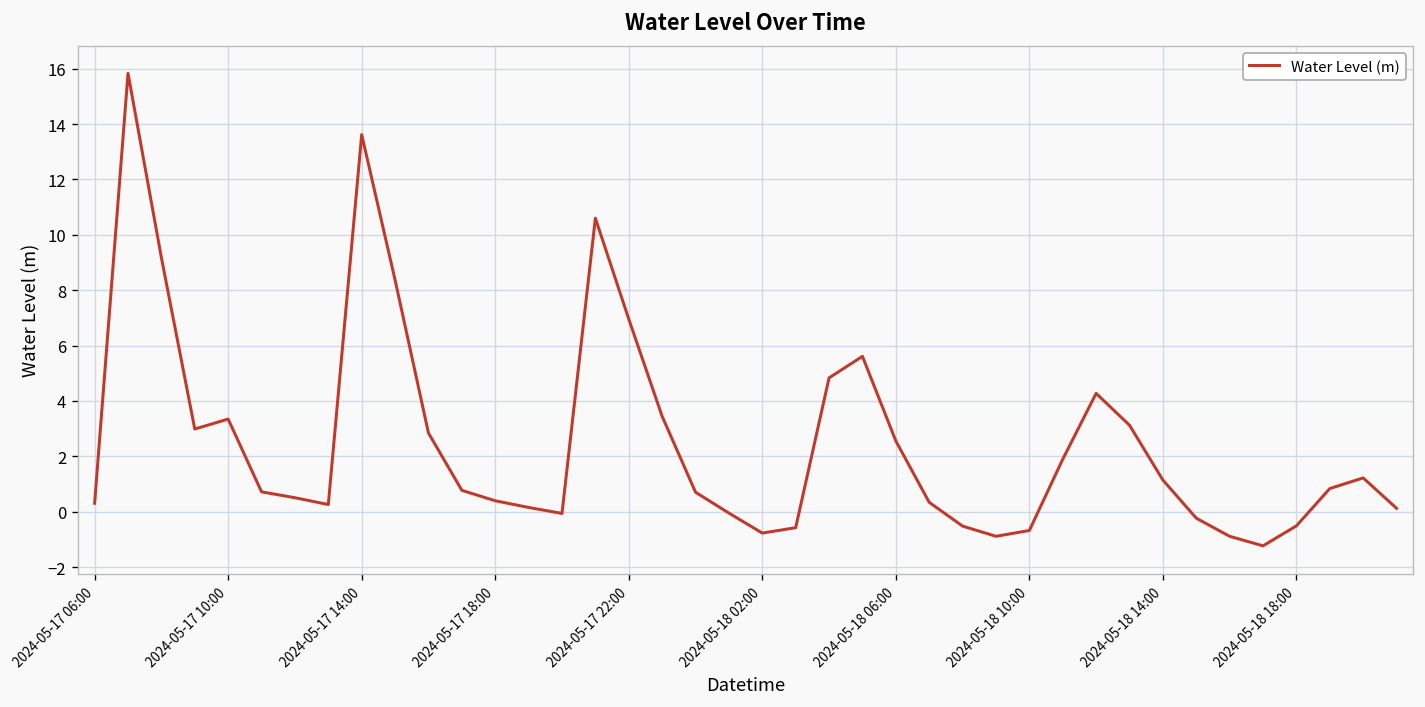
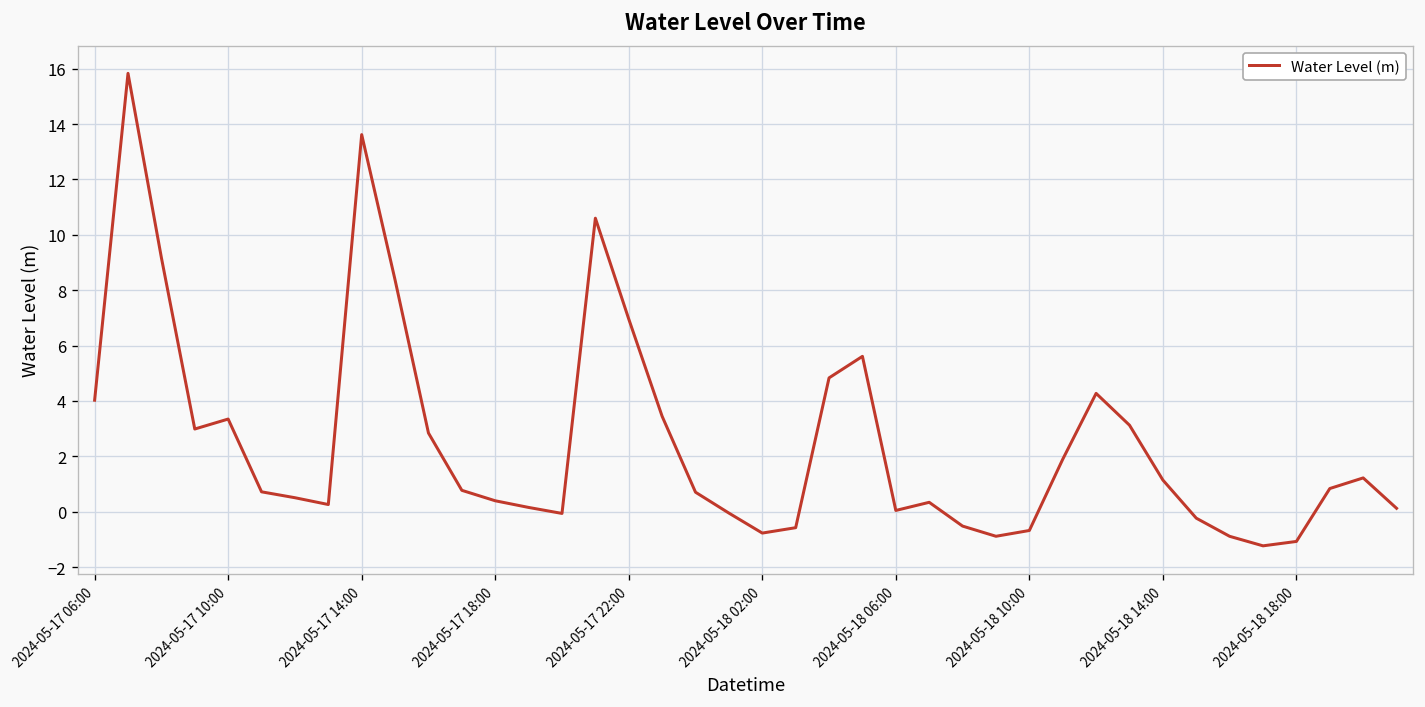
2024-05-17 06:00: 0.3 -> 4.0
2024-05-18 06:00: 2.6 -> 0.0
2024-05-18 18:00: -0.5 -> -1.1
